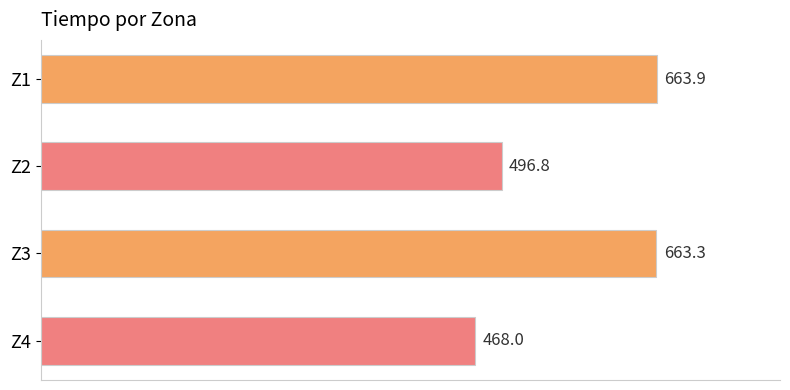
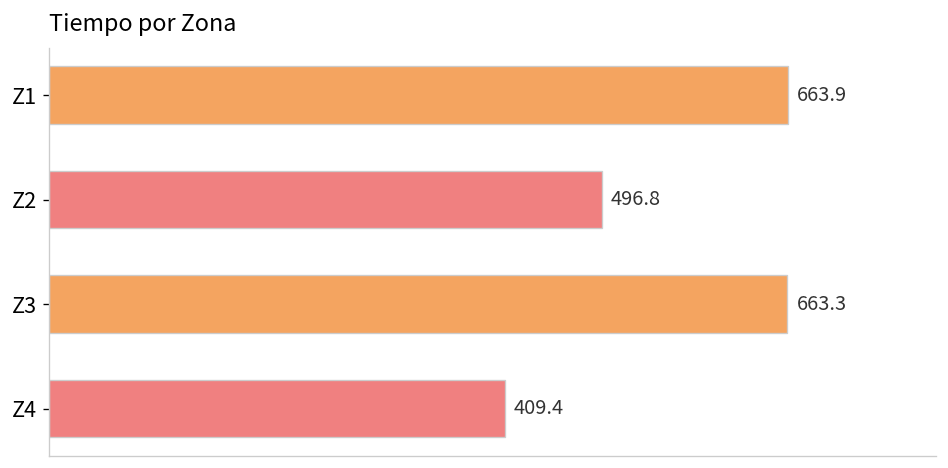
Z4: 468.0 -> 409.4
